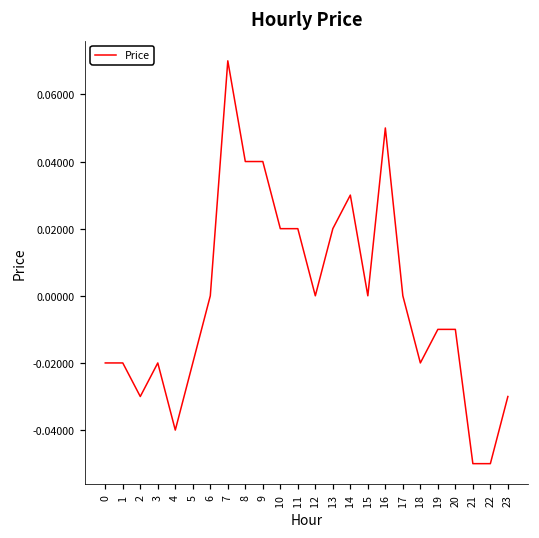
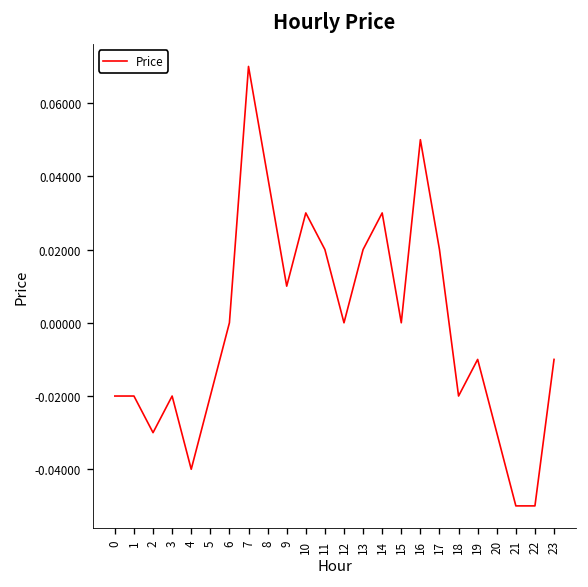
9: 0.04 -> 0.01
10: 0.02 -> 0.03
17: 0.00 -> 0.02
20: -0.01 -> -0.03
23: -0.03 -> -0.01
